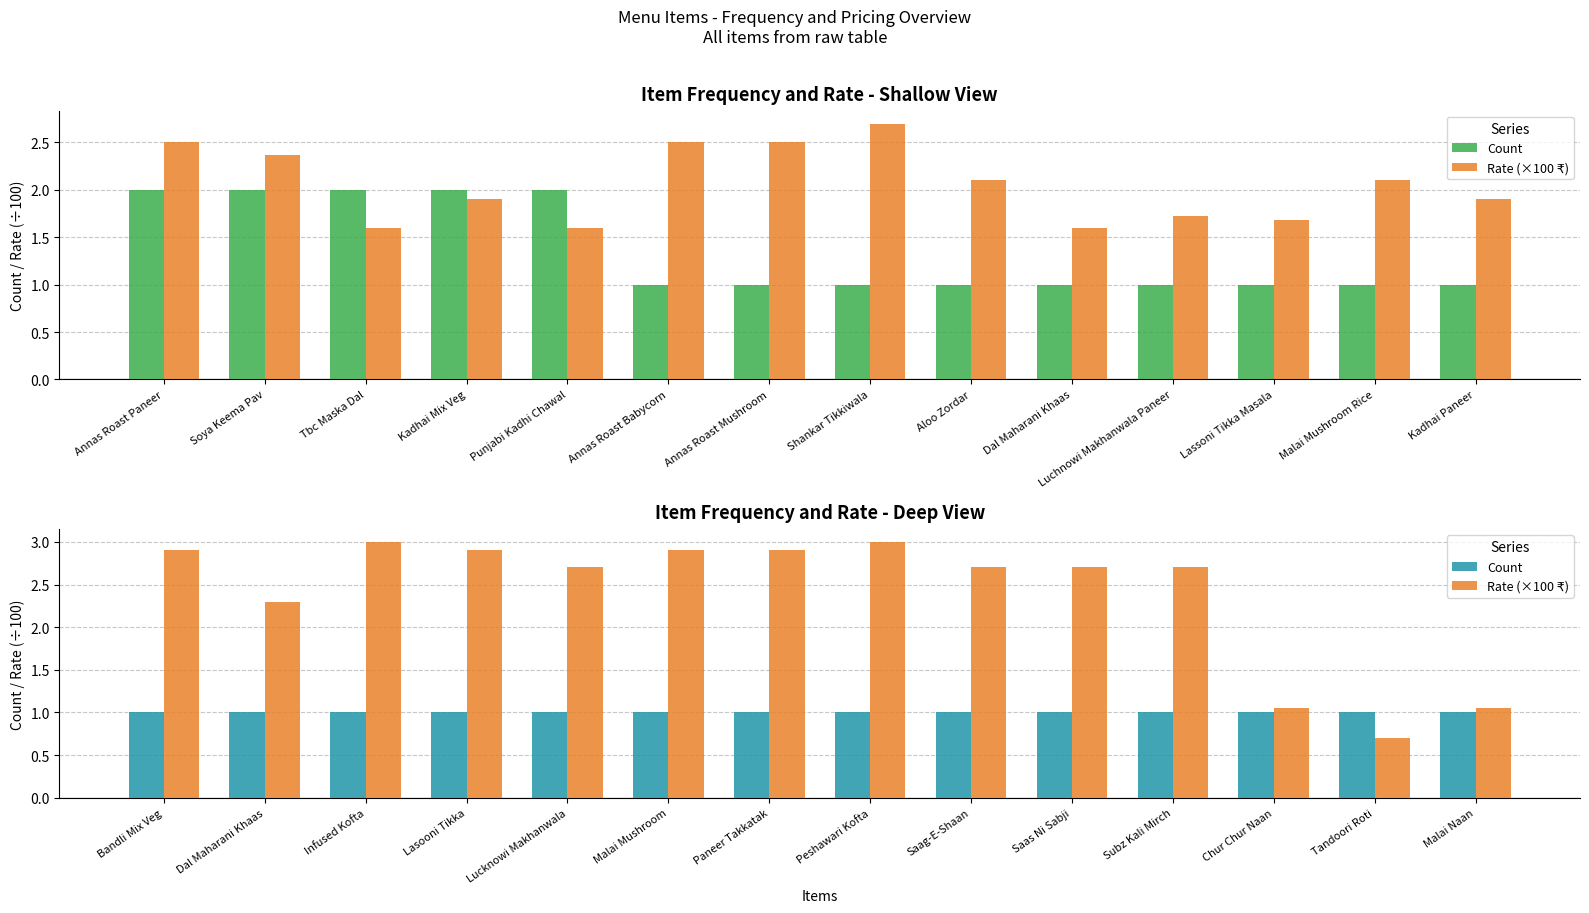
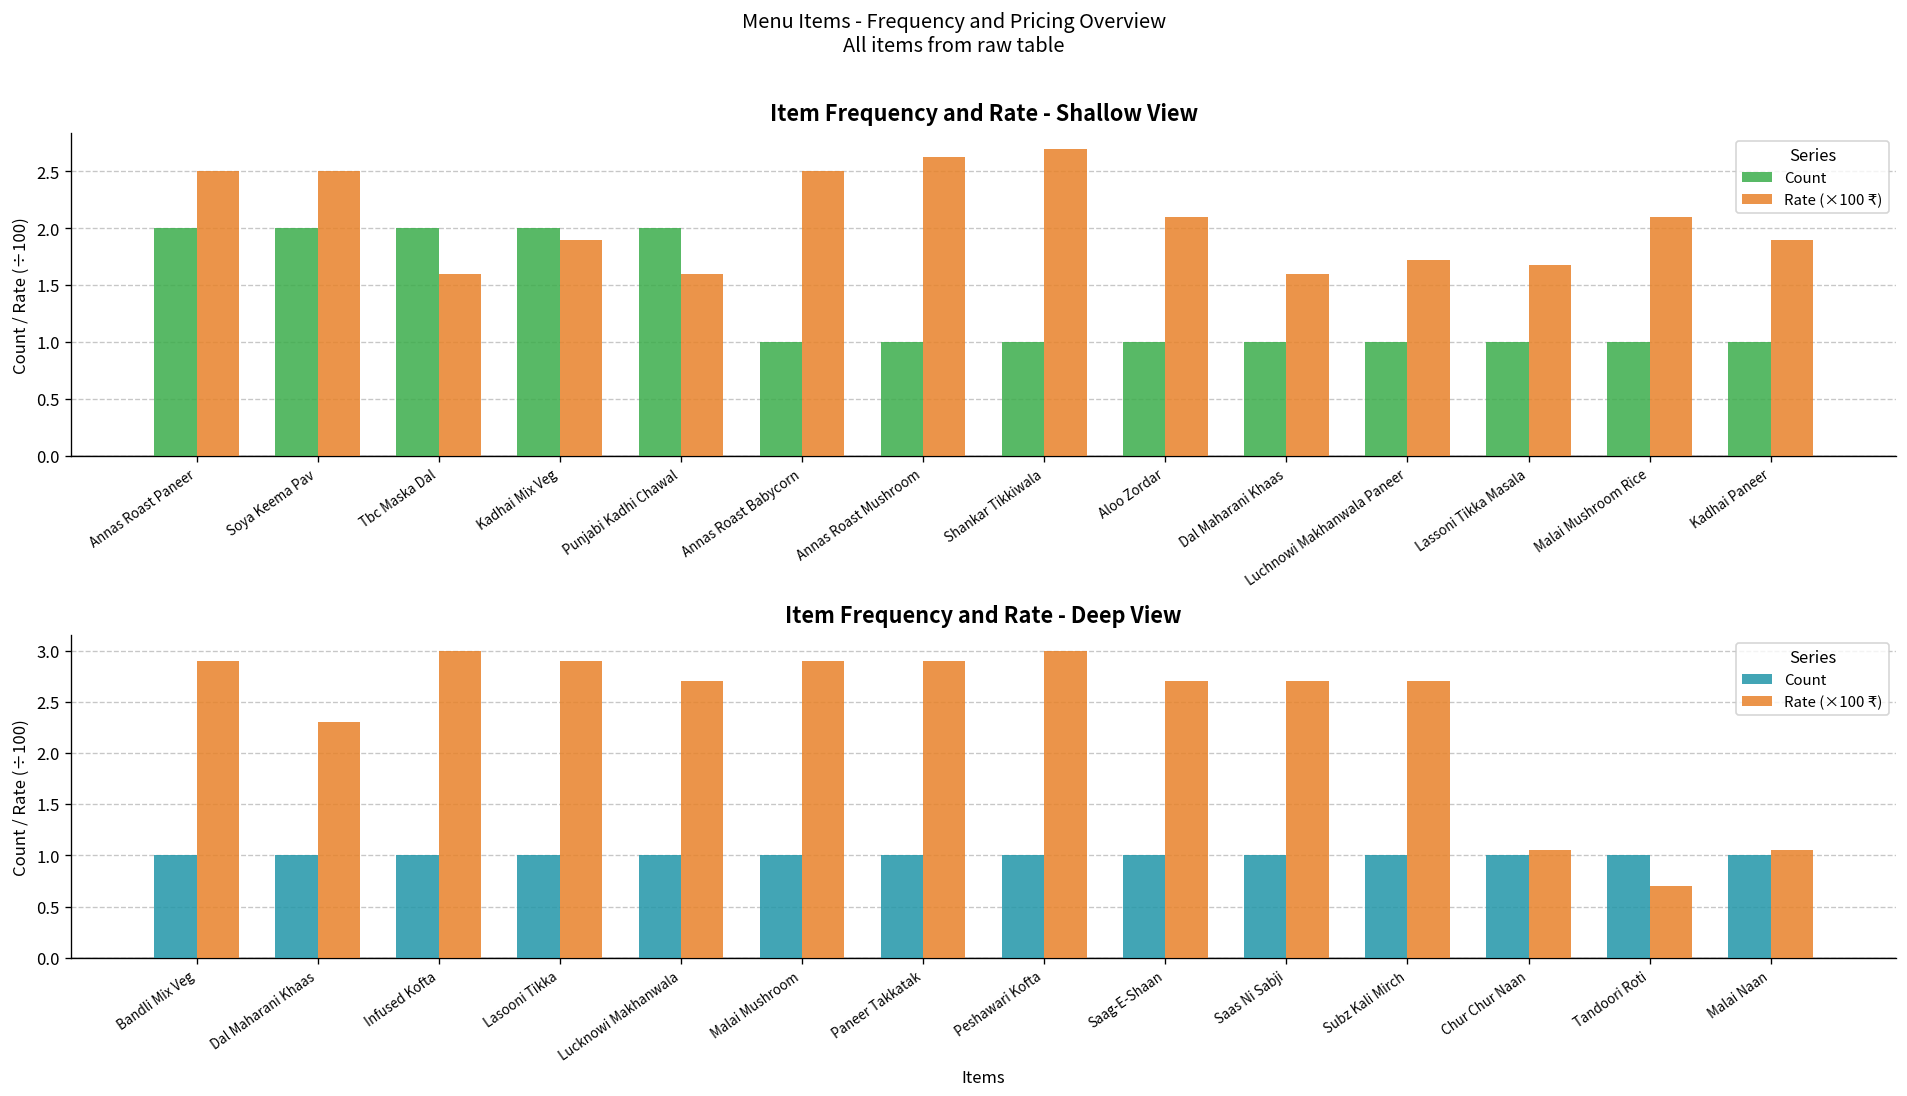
Item Frequency and Rate - Shallow View, Rate (×100 ₹), Soya Keema Pav: 2.4 -> 2.5
Item Frequency and Rate - Shallow View, Rate (×100 ₹), Annas Roast Mushroom: 2.5 -> 2.6
